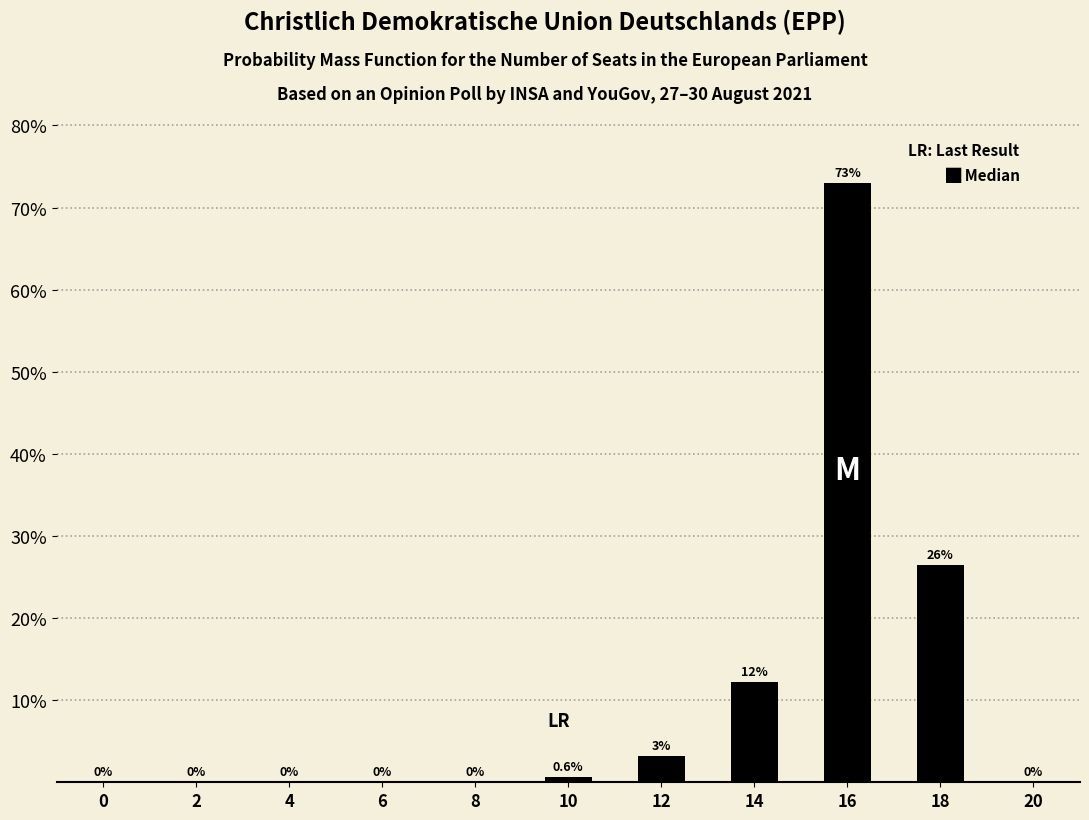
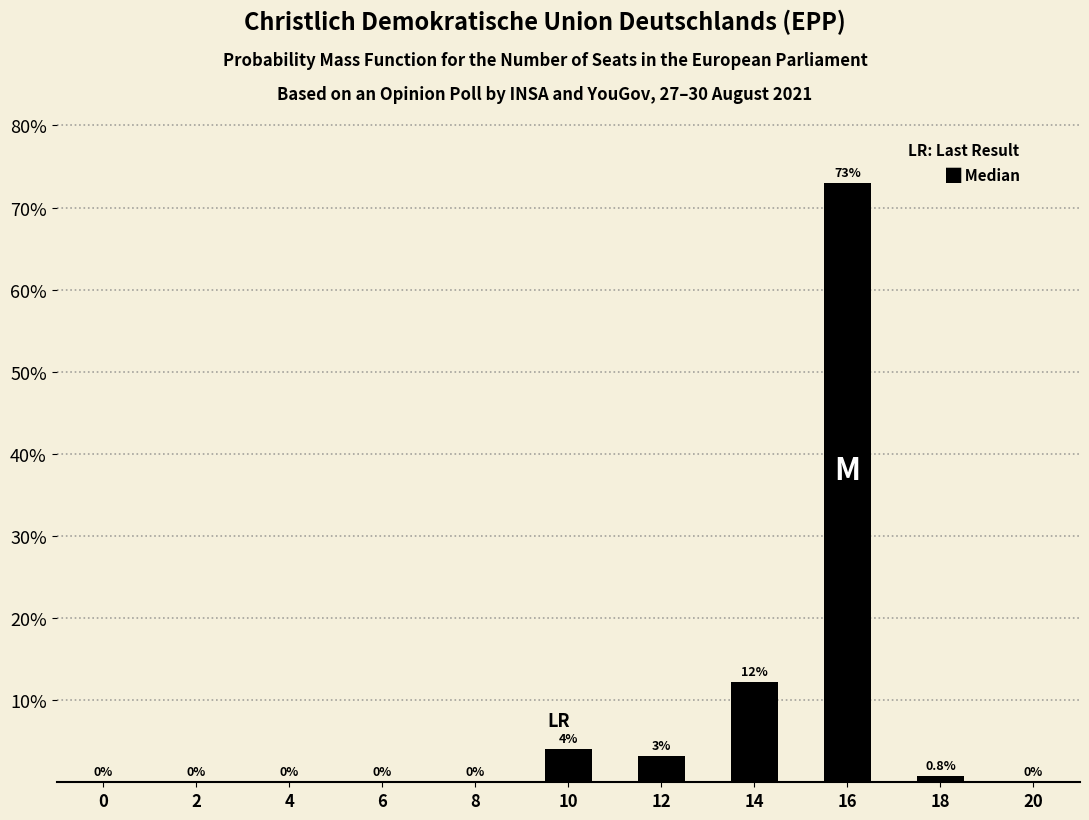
10: 0.6% -> 4%
18: 26% -> 0.8%
